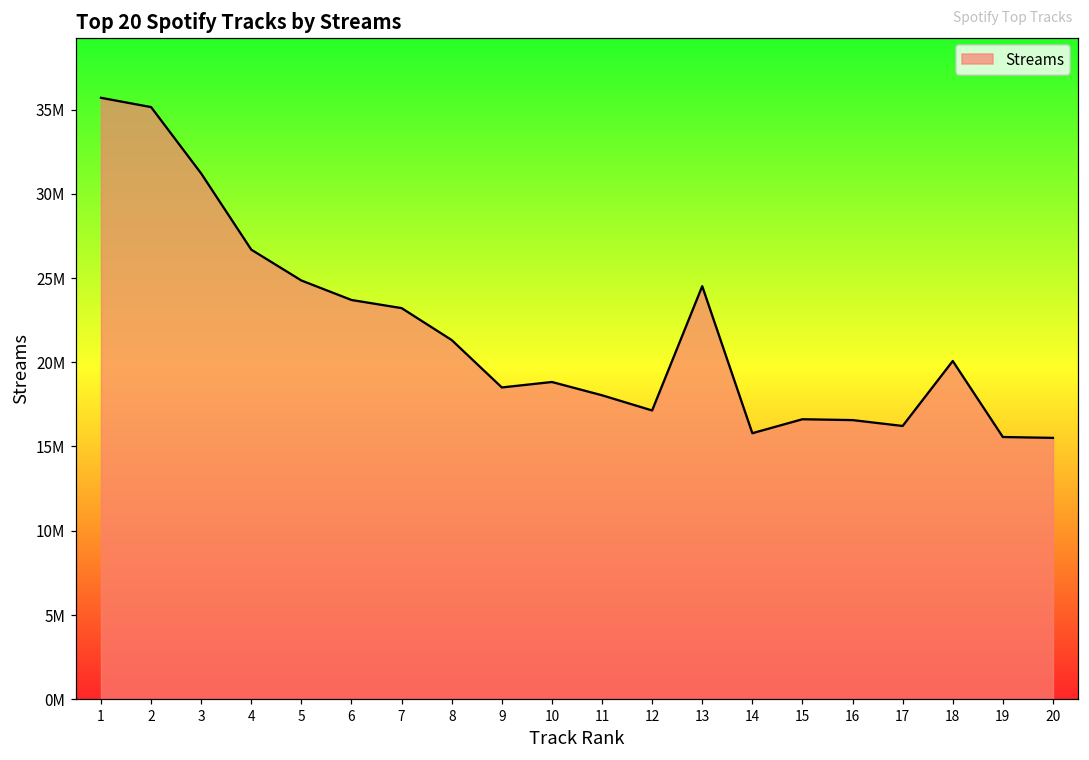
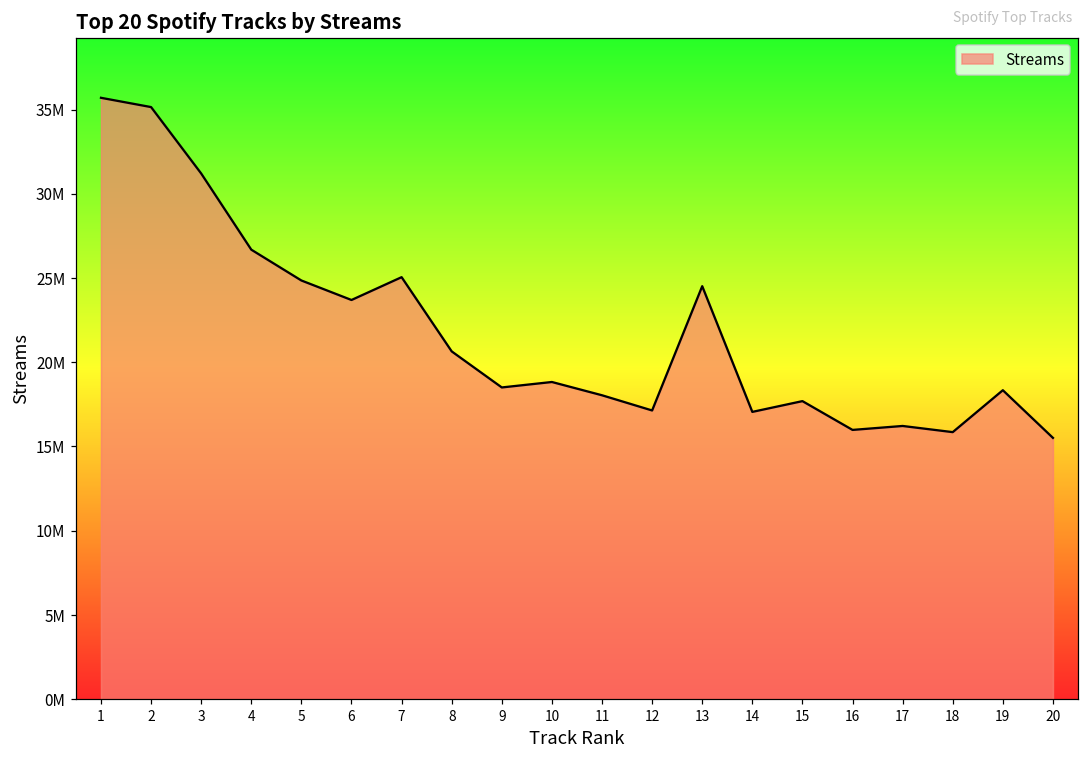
7: 23200000 -> 25000000
8: 21300000 -> 20600000
14: 15800000 -> 17100000
15: 16600000 -> 17700000
16: 16600000 -> 16000000
18: 20100000 -> 15900000
19: 15600000 -> 18300000
